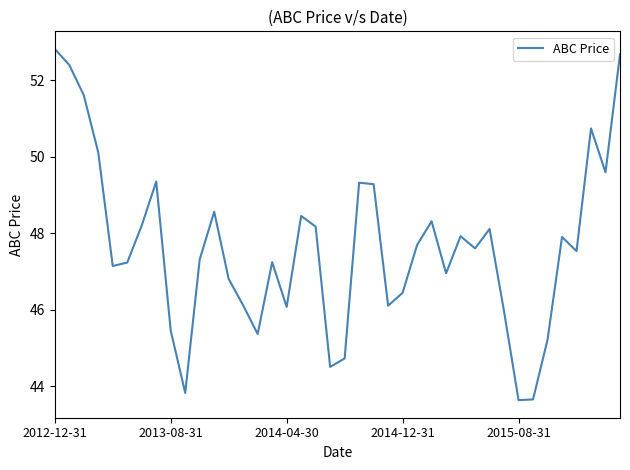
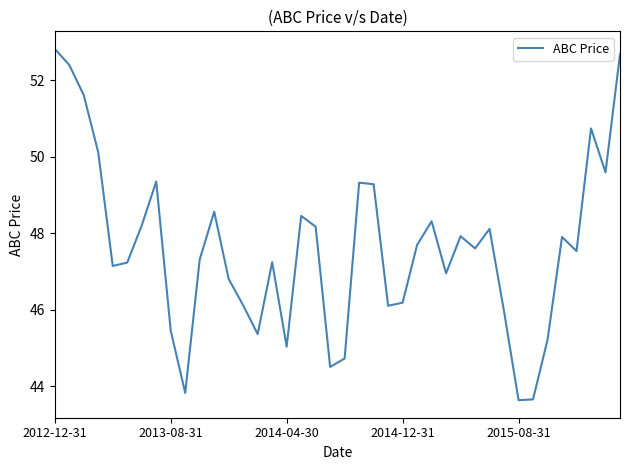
2014-04-30: 46.1 -> 45.0
2014-12-31: 46.4 -> 46.2
